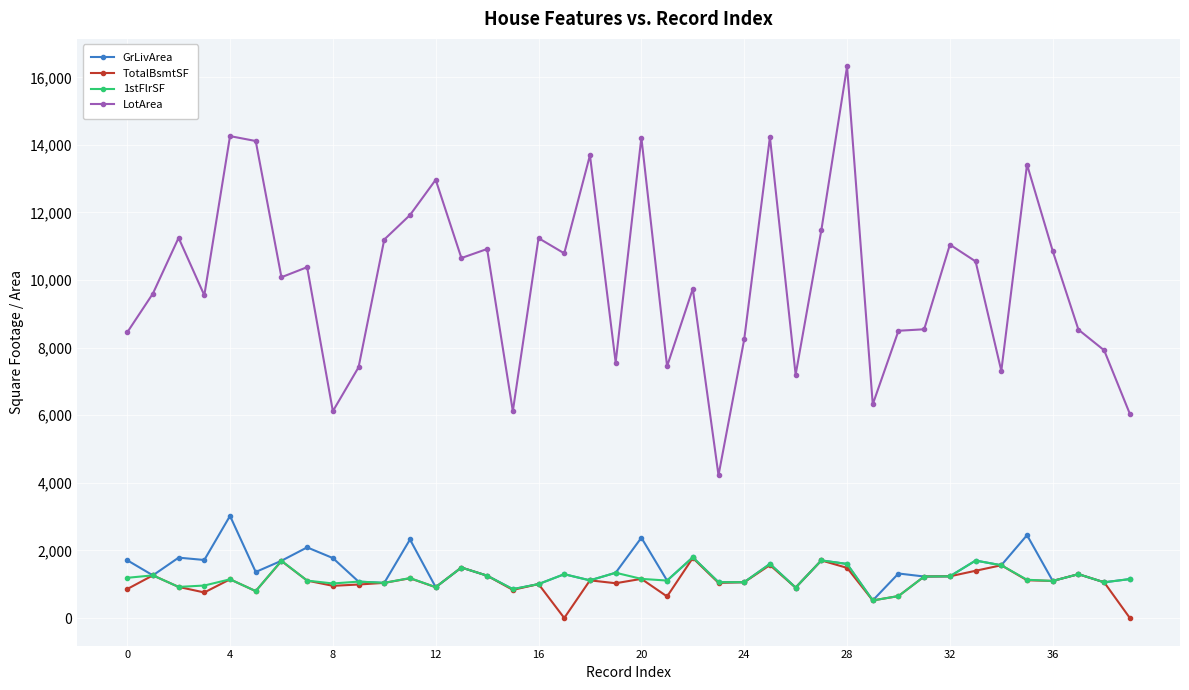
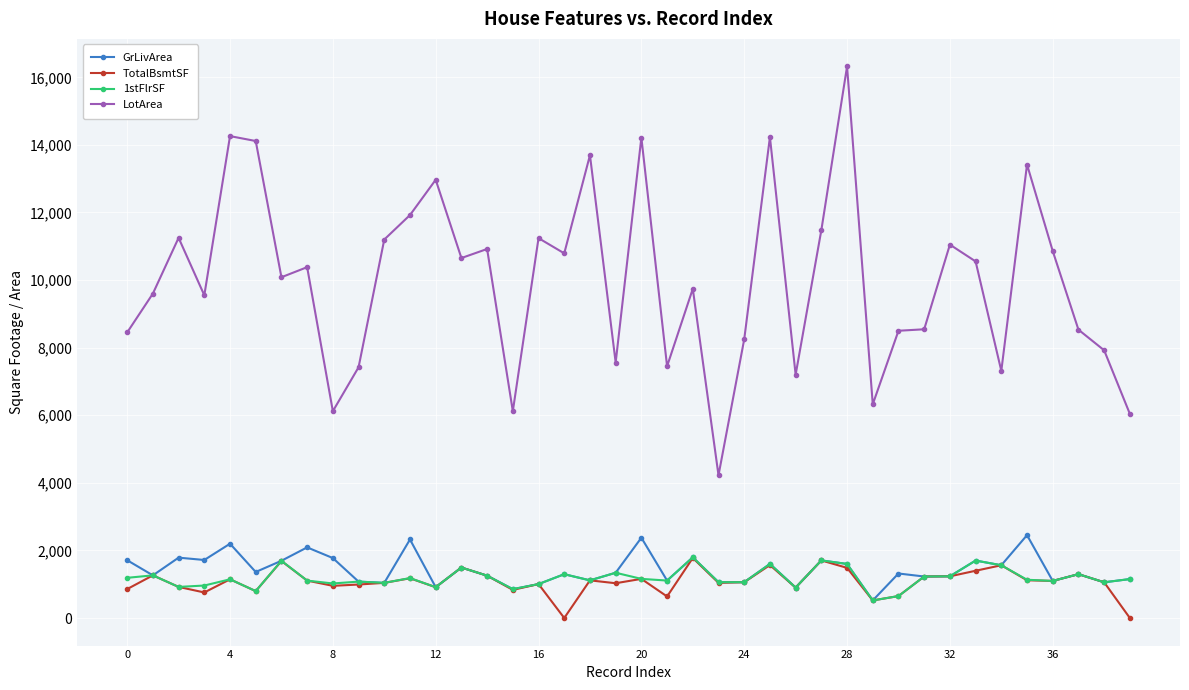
GrLivArea, 4: 3,000 -> 2,200
